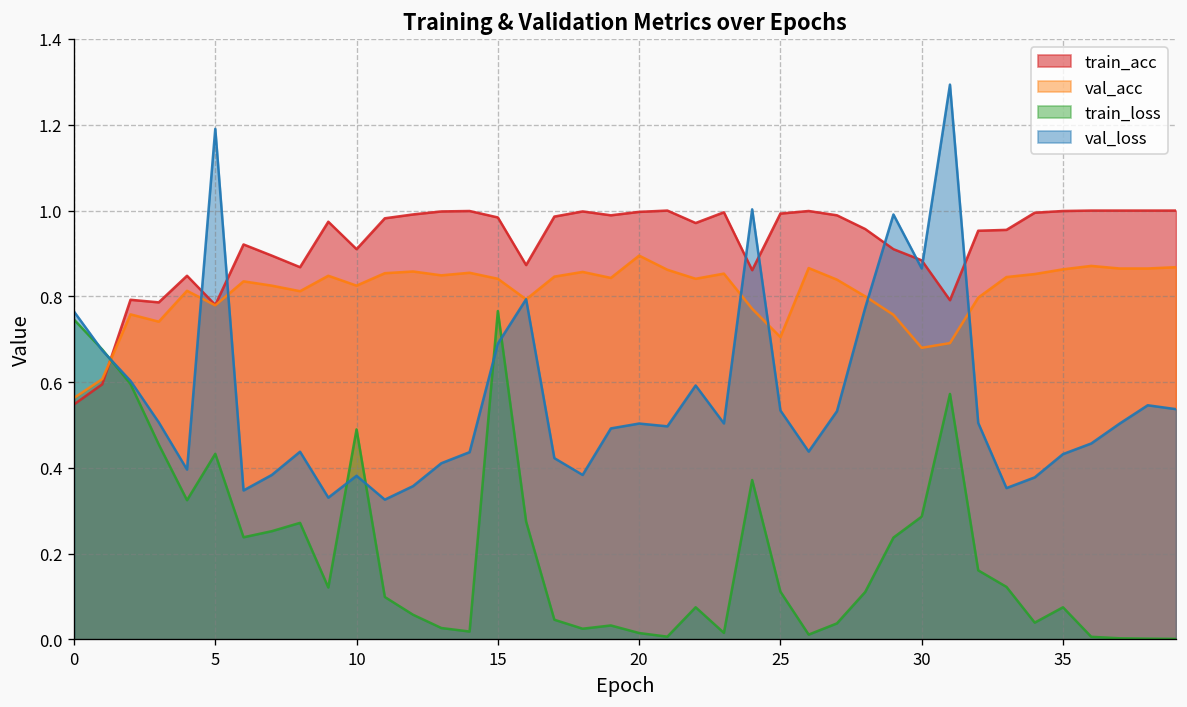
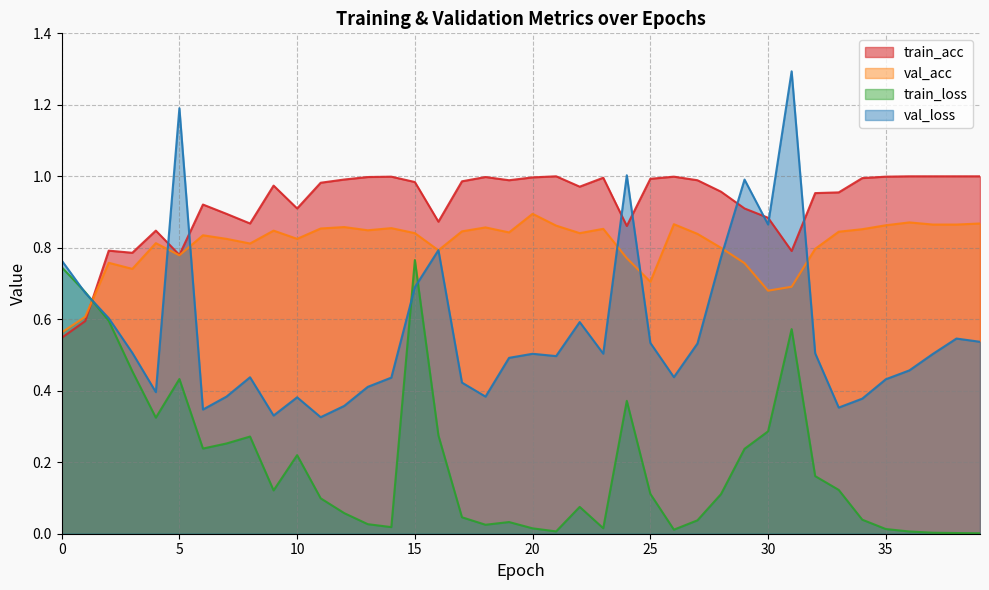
train_loss, 10: 0.49 -> 0.22
train_loss, 35: 0.08 -> 0.01
